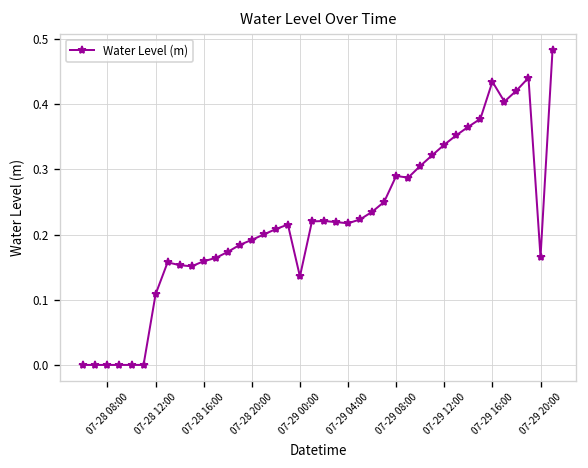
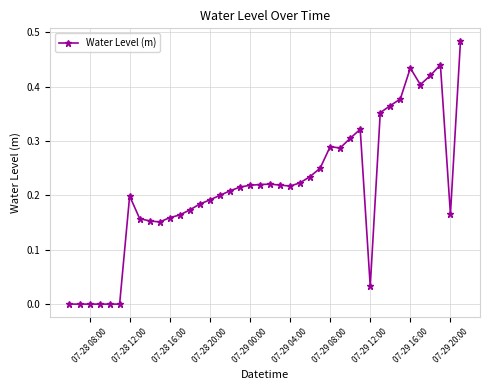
07-28 12:00: 0.11 -> 0.20
07-29 00:00: 0.14 -> 0.22
07-29 12:00: 0.34 -> 0.03
